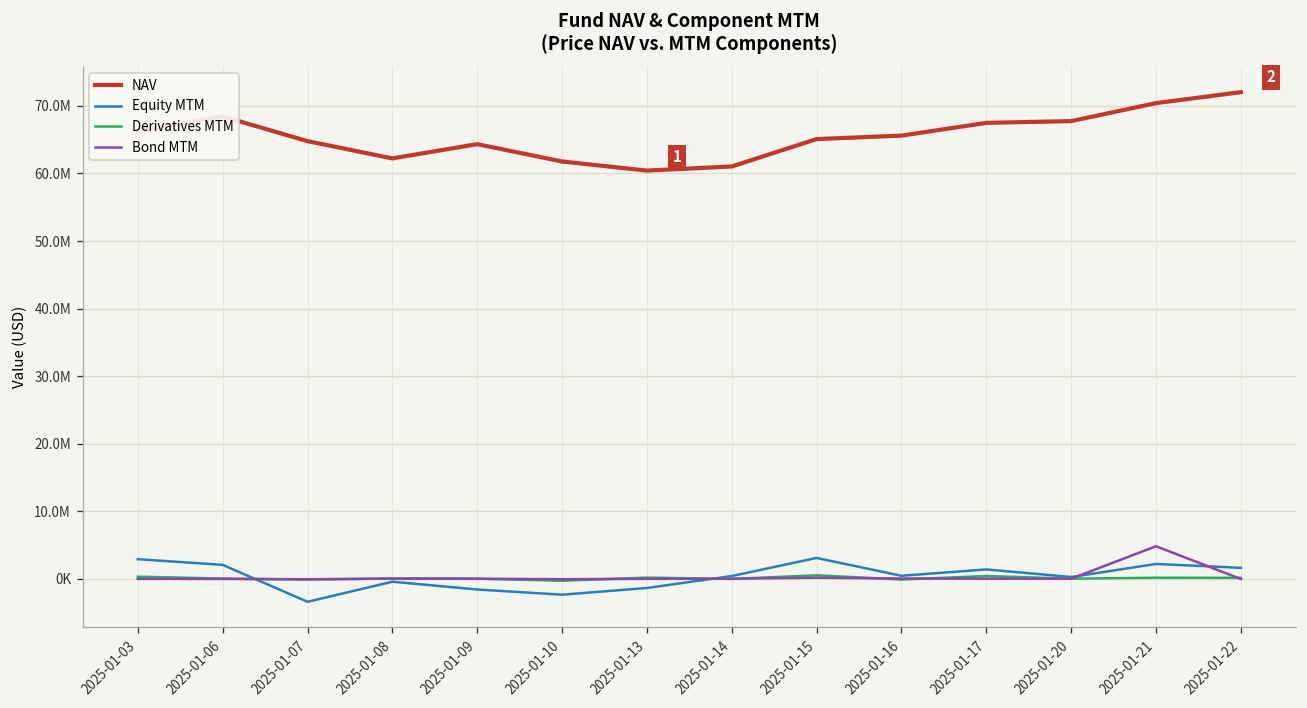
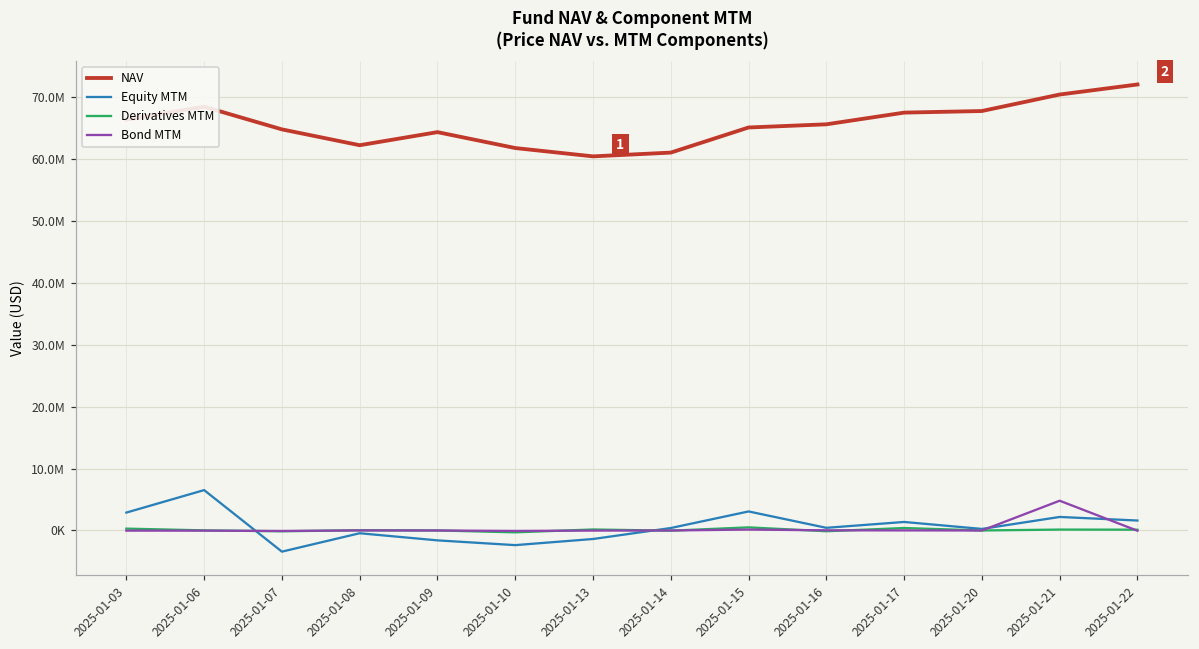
Equity MTM, 2025-01-06: 2000000 -> 7000000
